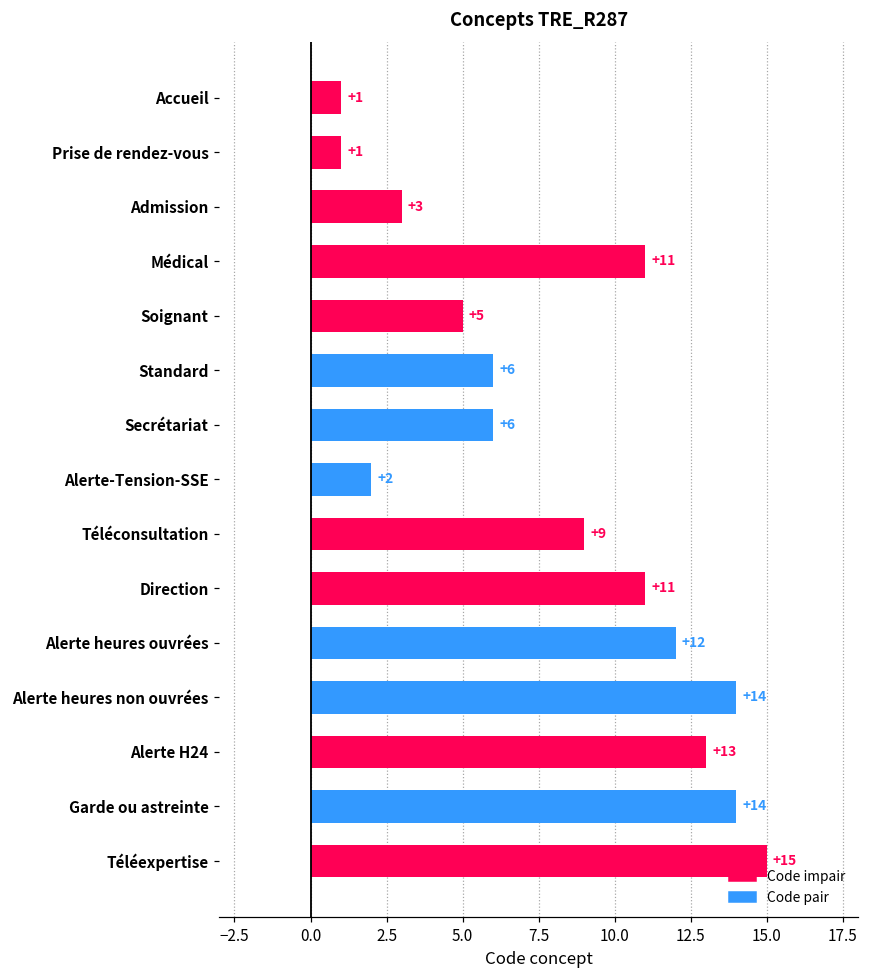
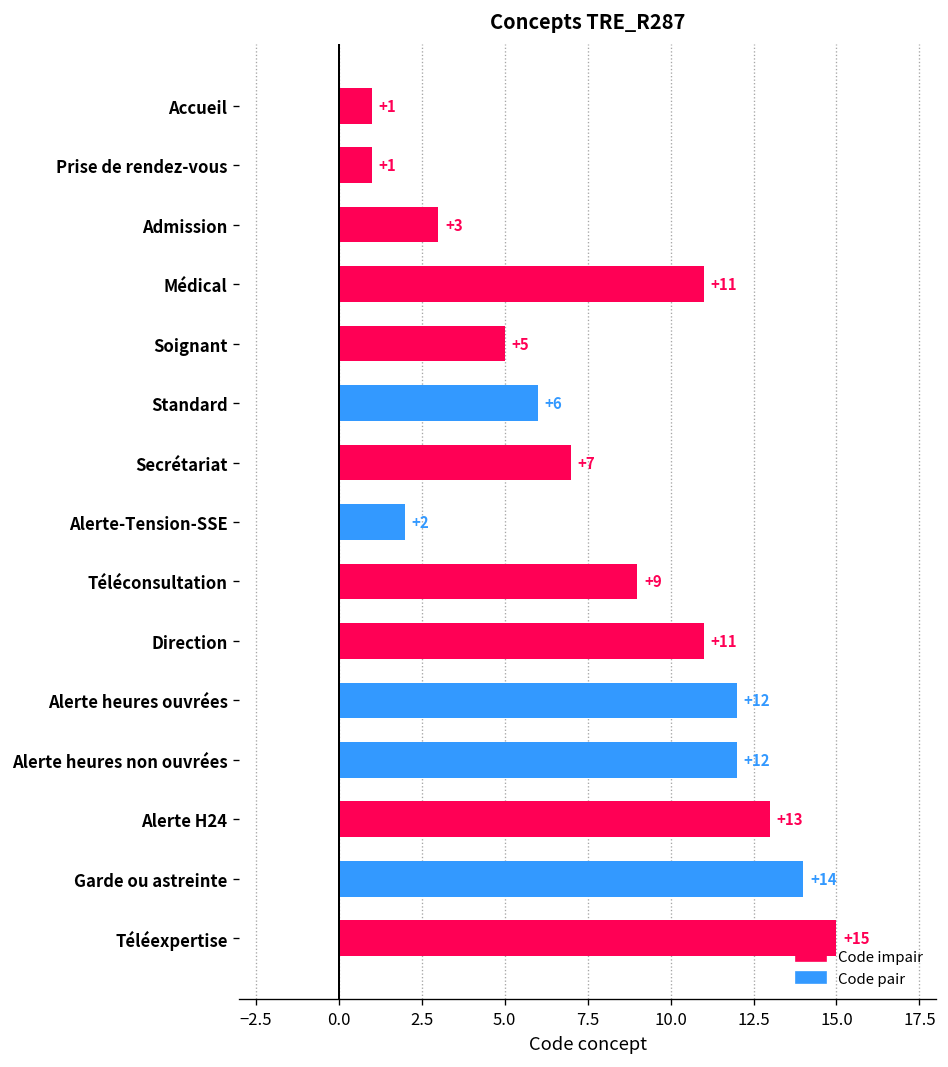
Secrétariat: +6 -> +7
Alerte heures non ouvrées: +14 -> +12
